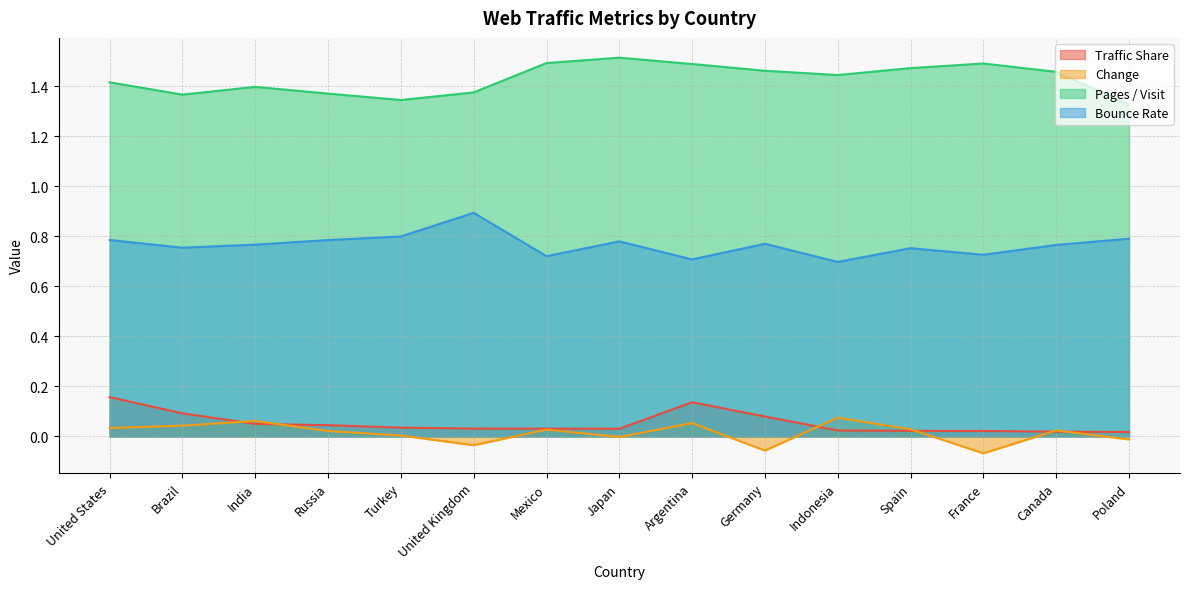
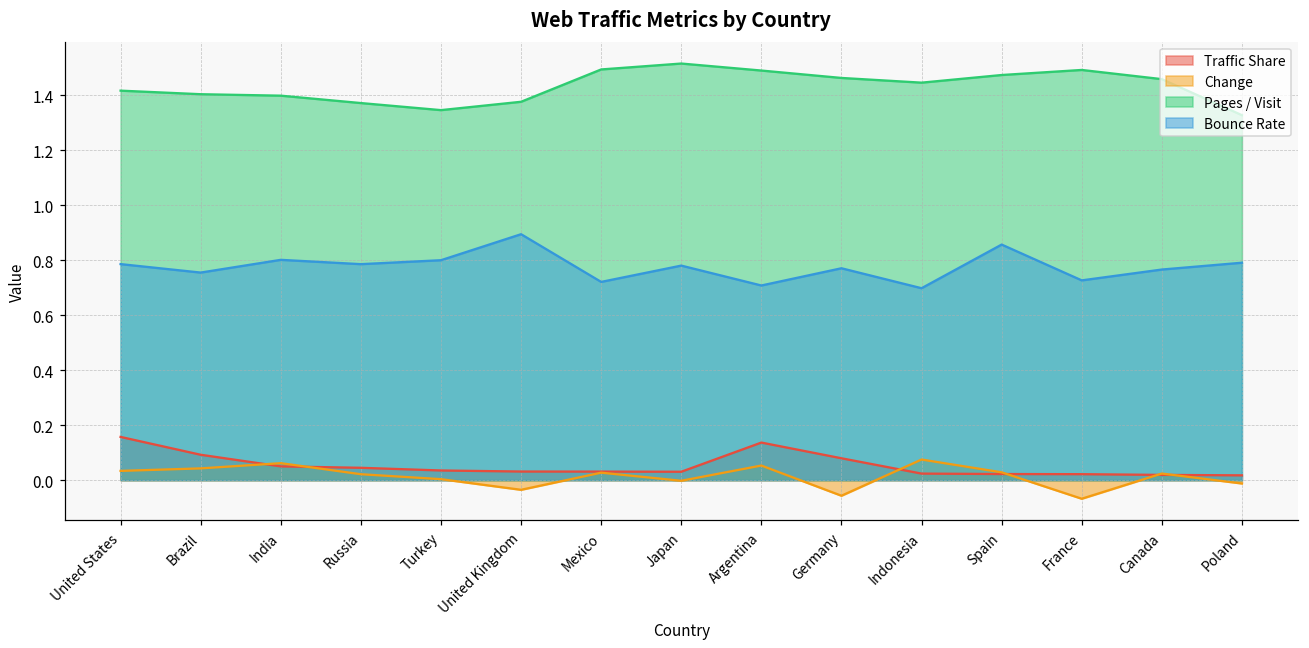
Pages / Visit, Brazil: 1.37 -> 1.40
Bounce Rate, India: 0.77 -> 0.80
Bounce Rate, Spain: 0.75 -> 0.86
